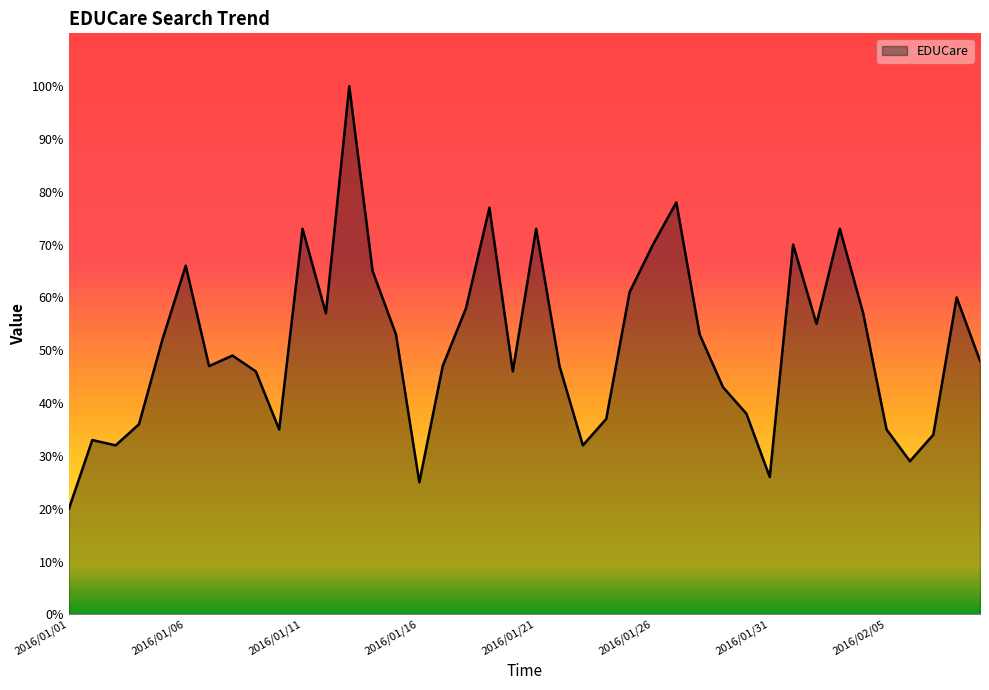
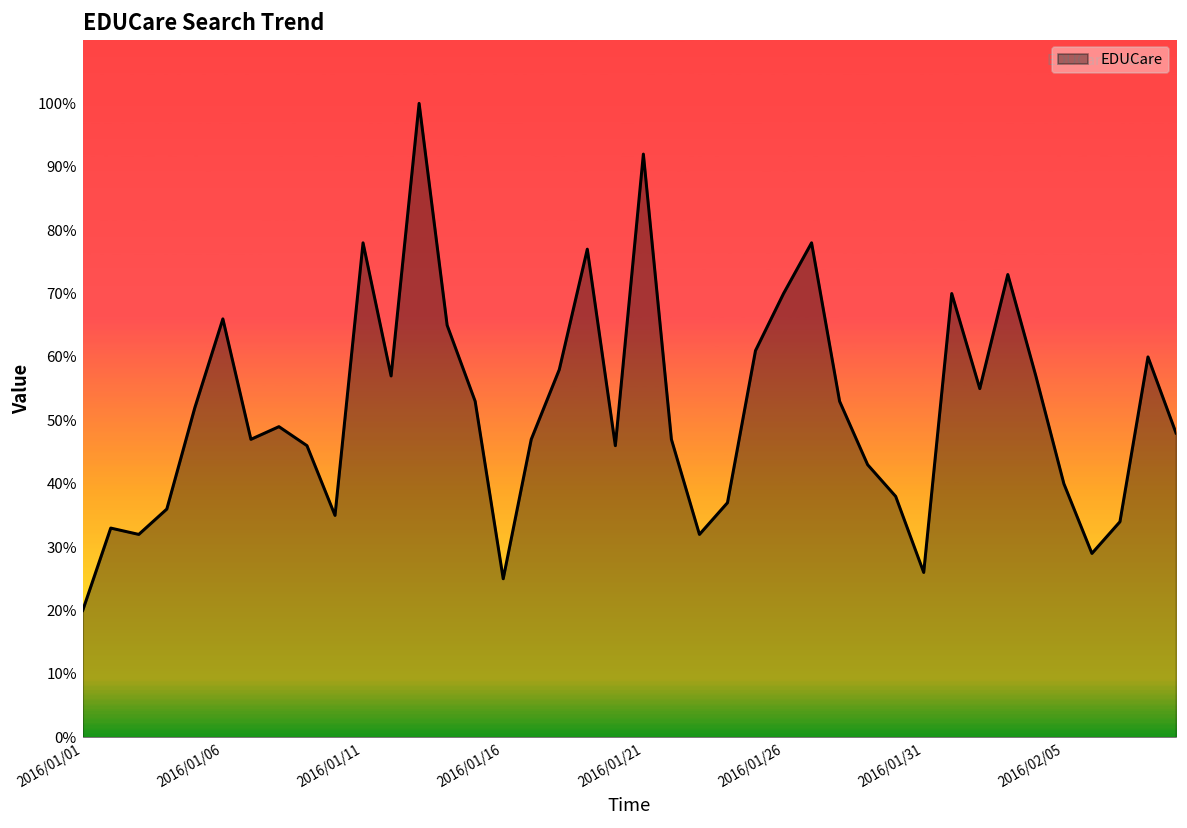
2016/01/11: 73% -> 78%
2016/01/21: 73% -> 92%
2016/02/05: 35% -> 40%
